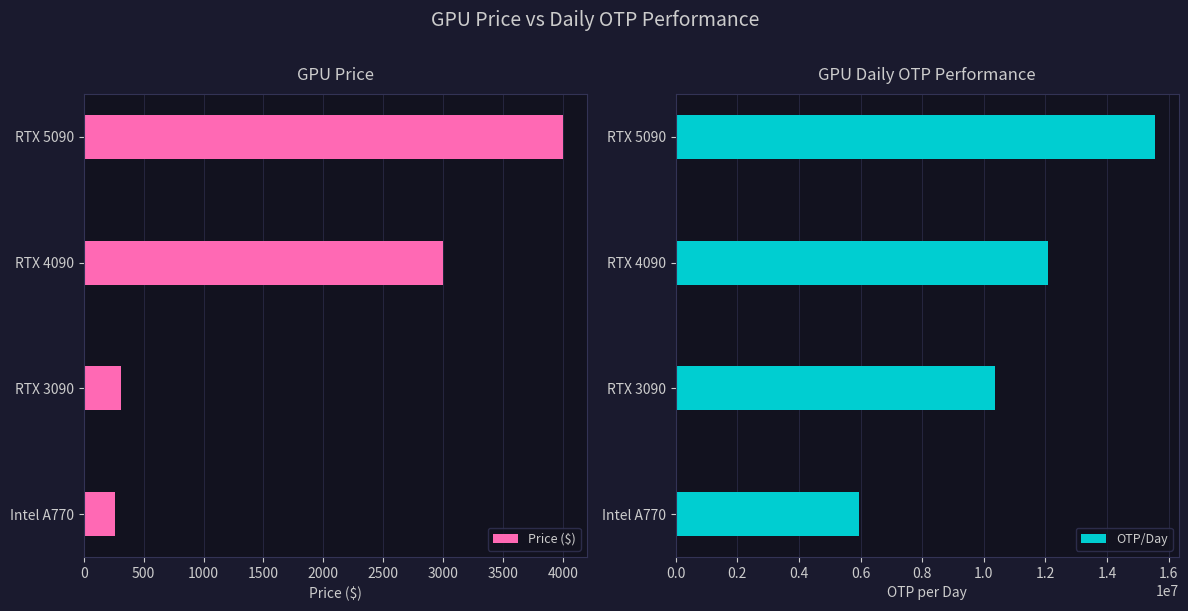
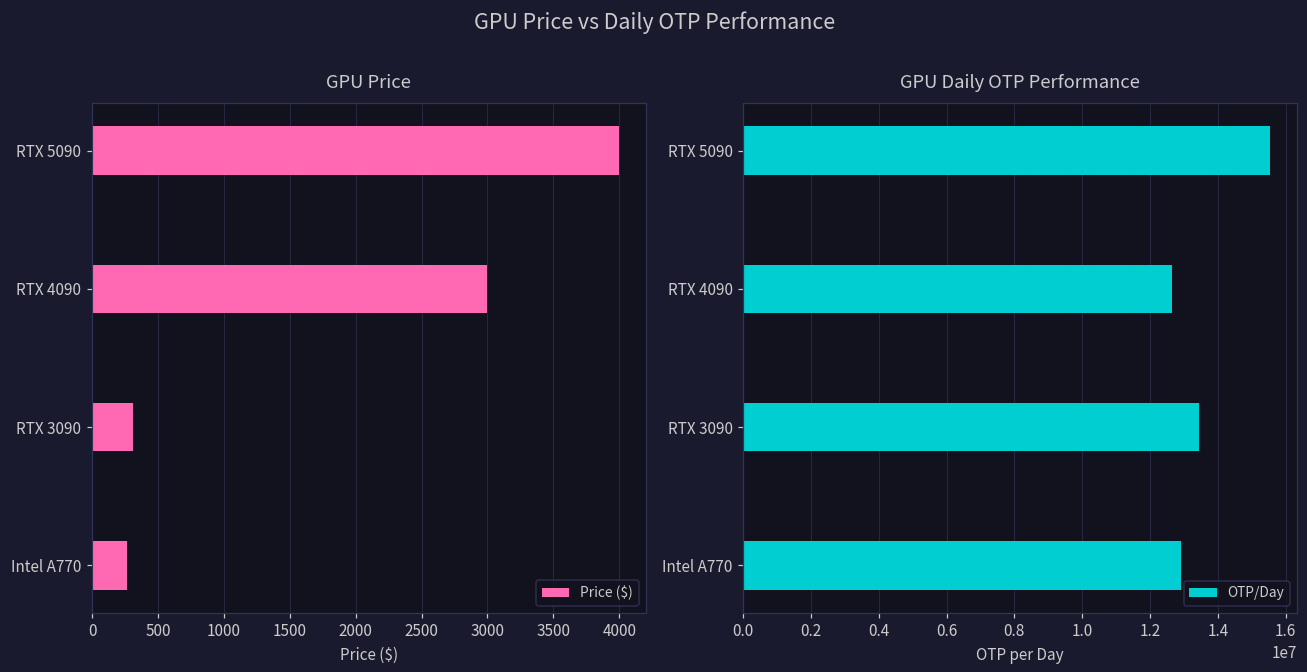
GPU Daily OTP Performance, RTX 4090: 12100000 -> 12600000
GPU Daily OTP Performance, RTX 3090: 10400000 -> 13500000
GPU Daily OTP Performance, Intel A770: 6000000 -> 12900000
